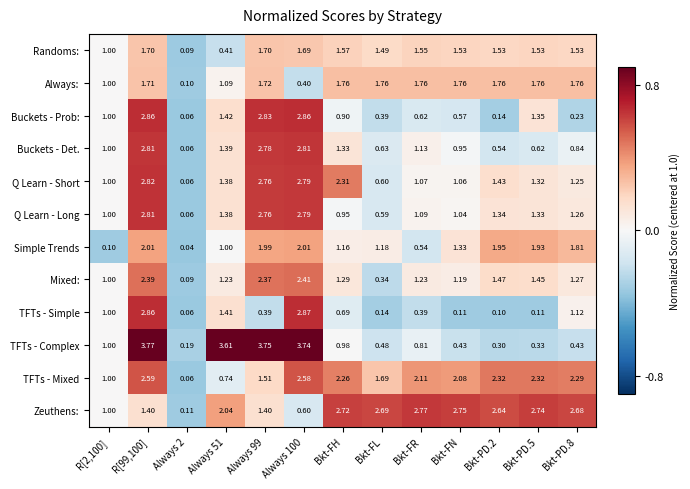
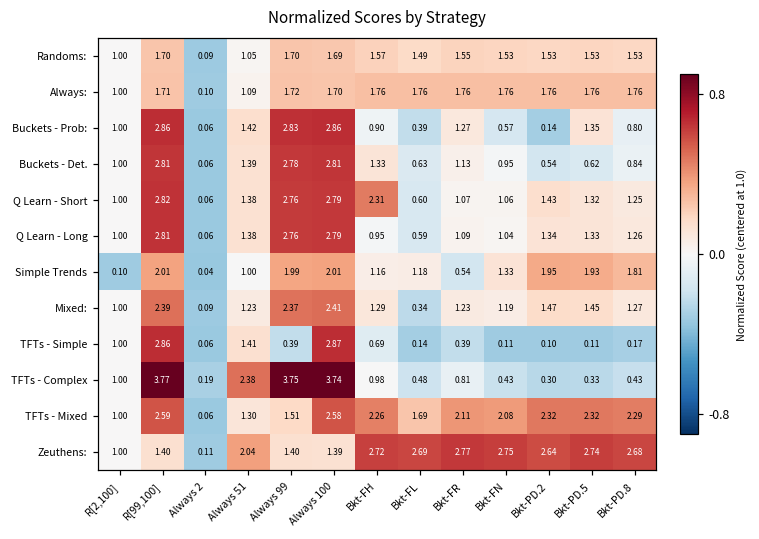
Randoms:, Always 51: 0.41 -> 1.05
Always:, Always 100: 0.40 -> 1.70
Buckets - Prob:, Bkt-FR: 0.62 -> 1.27
Buckets - Prob:, Bkt-PD.8: 0.23 -> 0.80
TFTs - Simple, Bkt-PD.8: 1.12 -> 0.17
TFTs - Complex, Always 51: 3.61 -> 2.38
TFTs - Mixed, Always 51: 0.74 -> 1.30
Zeuthens:, Always 100: 0.60 -> 1.39
